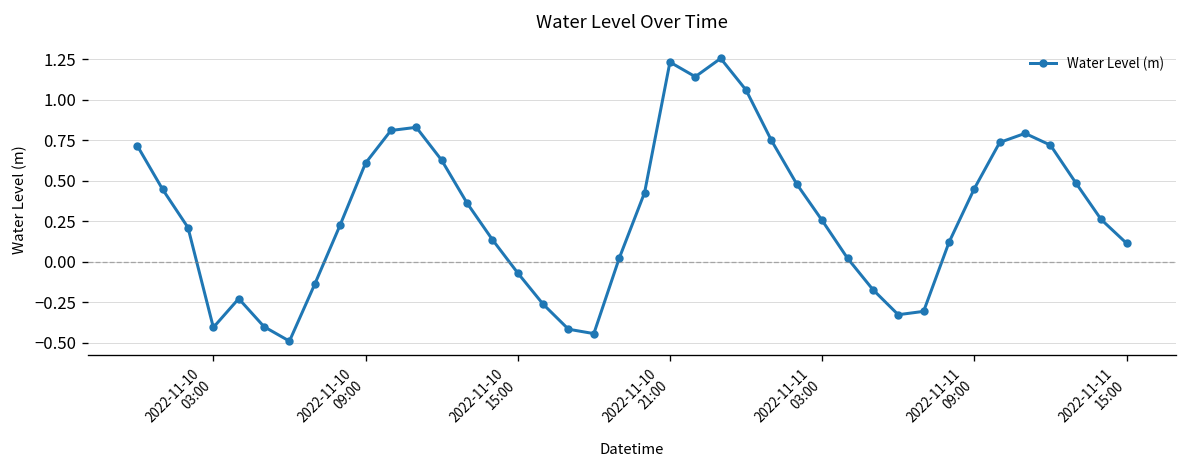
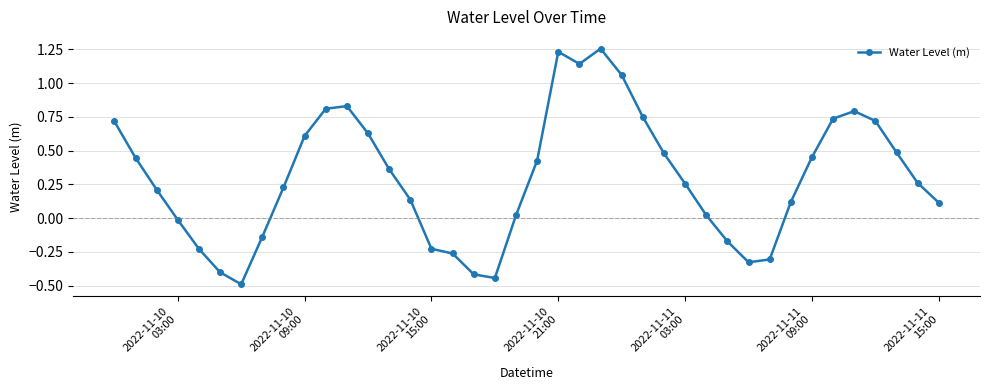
2022-11-10 03:00: -0.40 -> -0.01
2022-11-10 15:00: -0.07 -> -0.23
